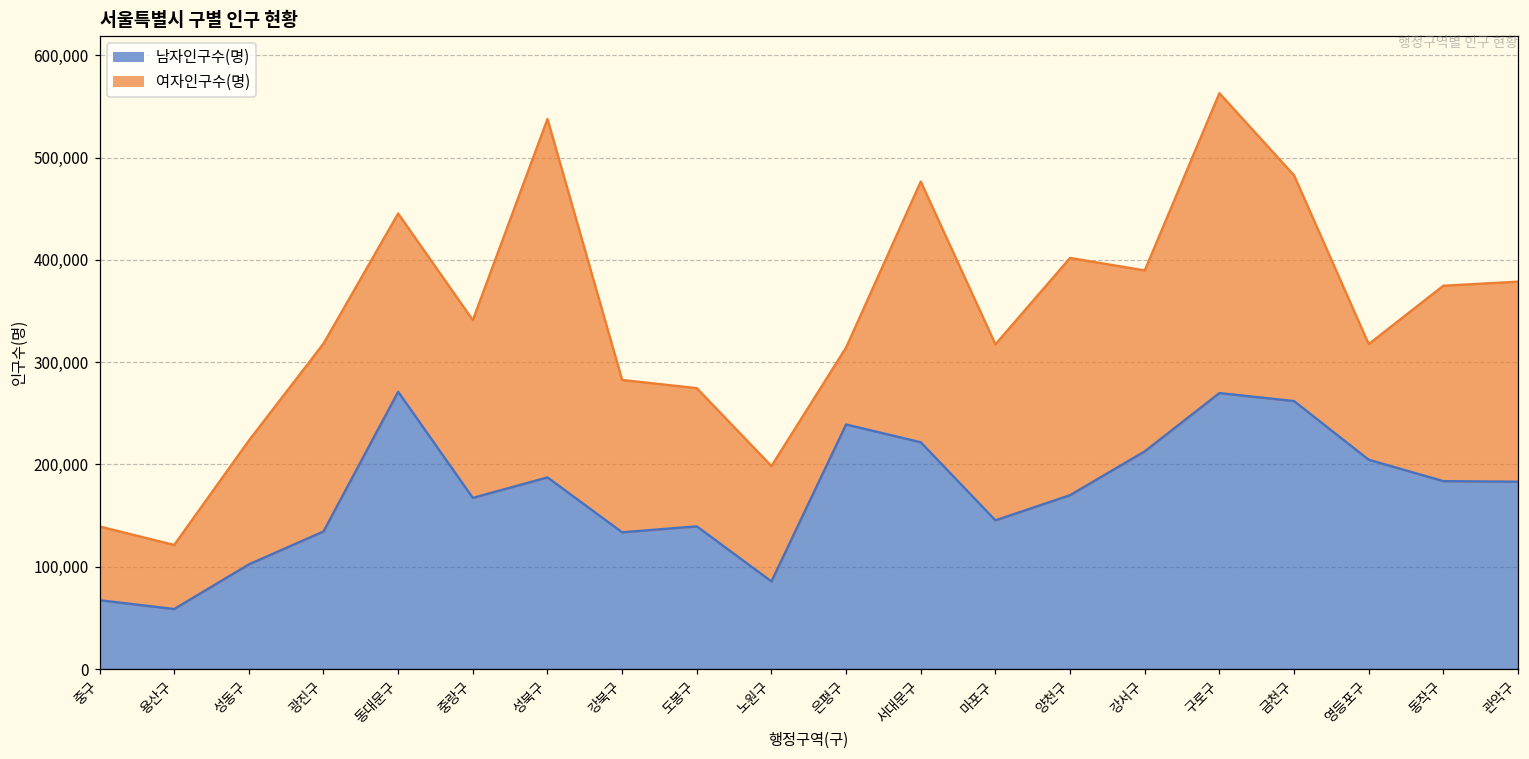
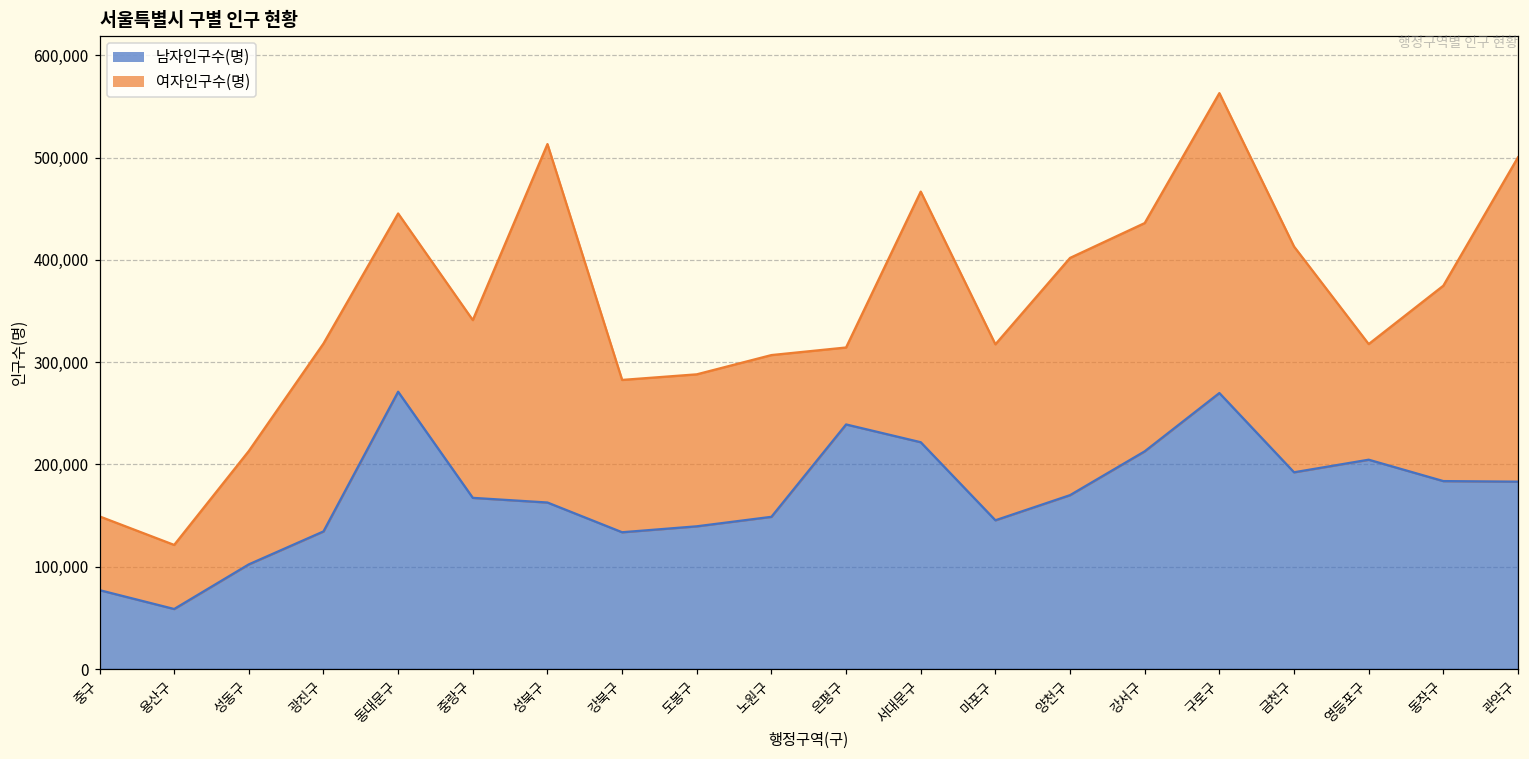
남자인구수(명), 중구: 70,000 -> 80,000
여자인구수(명), 성동구: 120,000 -> 110,000
남자인구수(명), 성북구: 190,000 -> 160,000
여자인구수(명), 도봉구: 140,000 -> 150,000
남자인구수(명), 노원구: 90,000 -> 150,000
여자인구수(명), 노원구: 110,000 -> 160,000
여자인구수(명), 서대문구: 255,000 -> 245,000
여자인구수(명), 강서구: 180,000 -> 220,000
남자인구수(명), 금천구: 260,000 -> 190,000
여자인구수(명), 관악구: 200,000 -> 320,000
